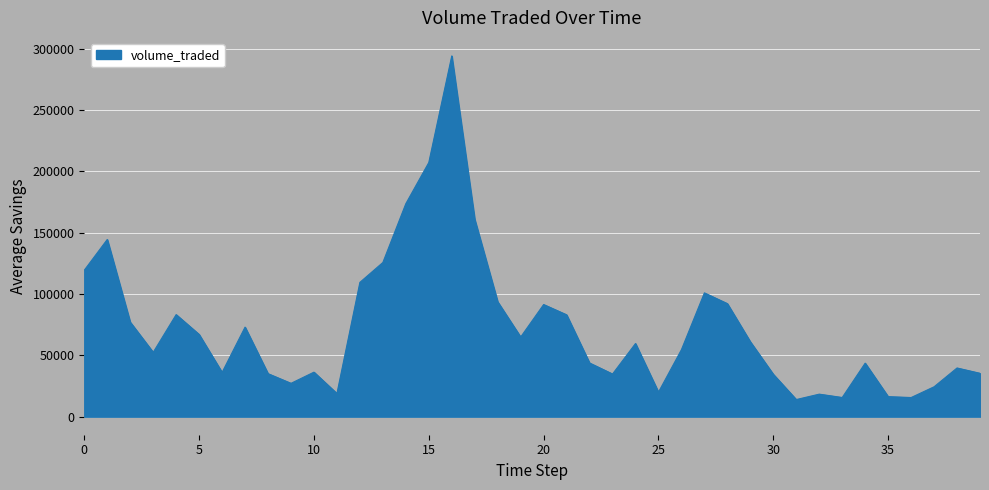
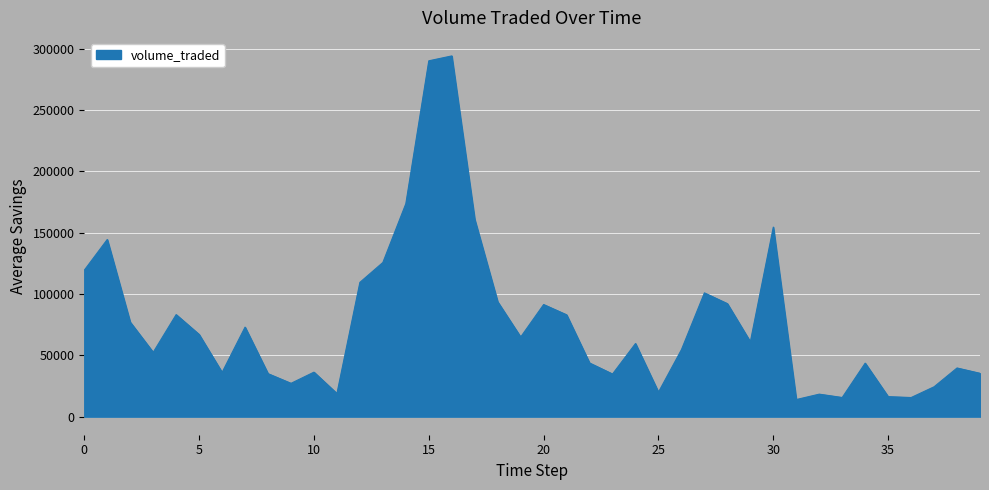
15: 207000 -> 290000
30: 35000 -> 155000
